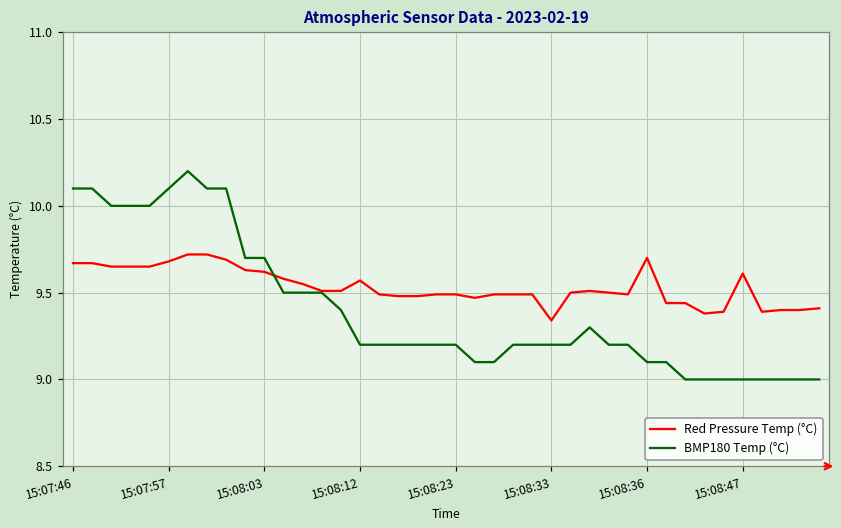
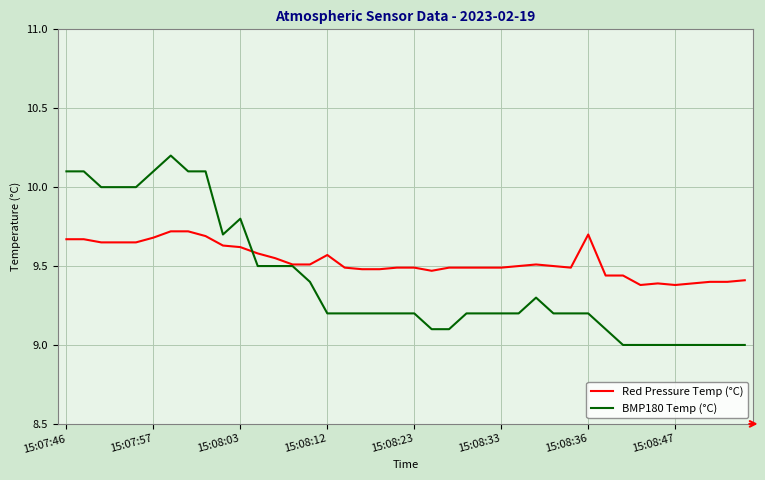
BMP180 Temp (°C), 15:08:03: 9.7 -> 9.8
Red Pressure Temp (°C), 15:08:33: 9.34 -> 9.49
BMP180 Temp (°C), 15:08:36: 9.1 -> 9.2
Red Pressure Temp (°C), 15:08:47: 9.61 -> 9.38
